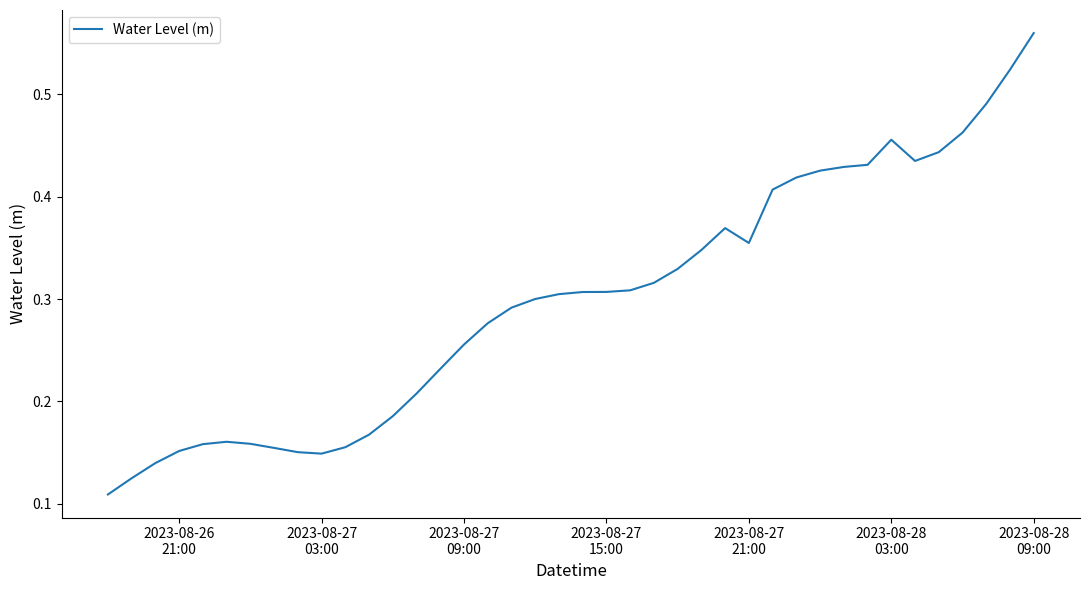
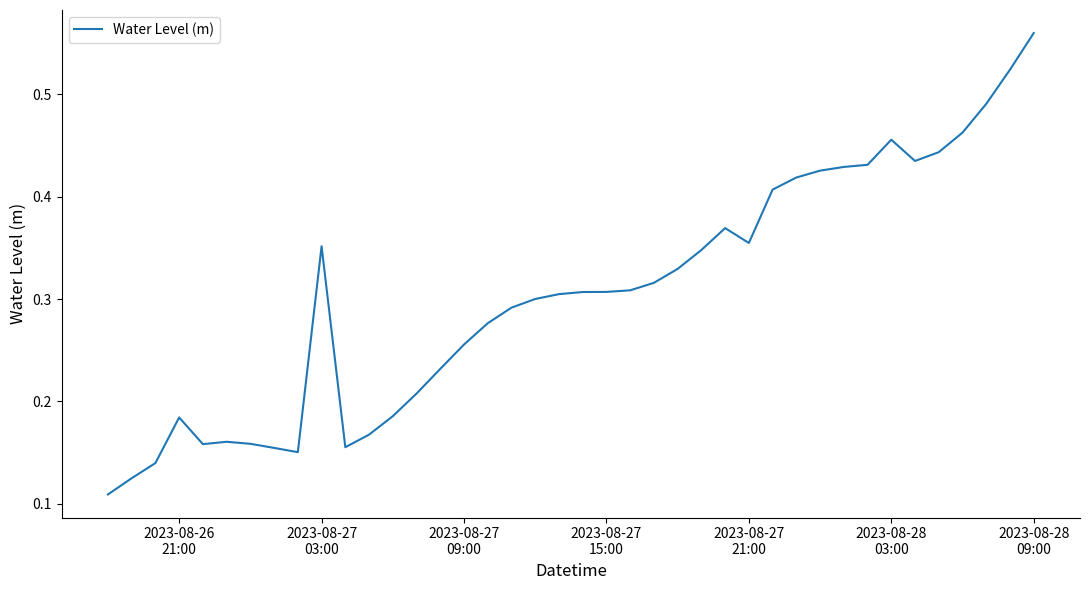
2023-08-26 21:00: 0.151 -> 0.184
2023-08-27 03:00: 0.149 -> 0.352
